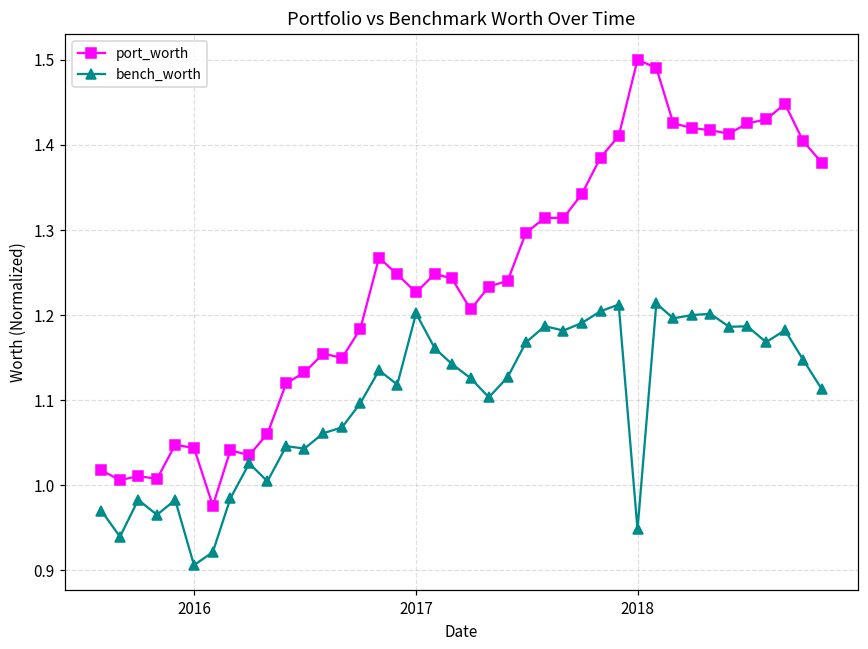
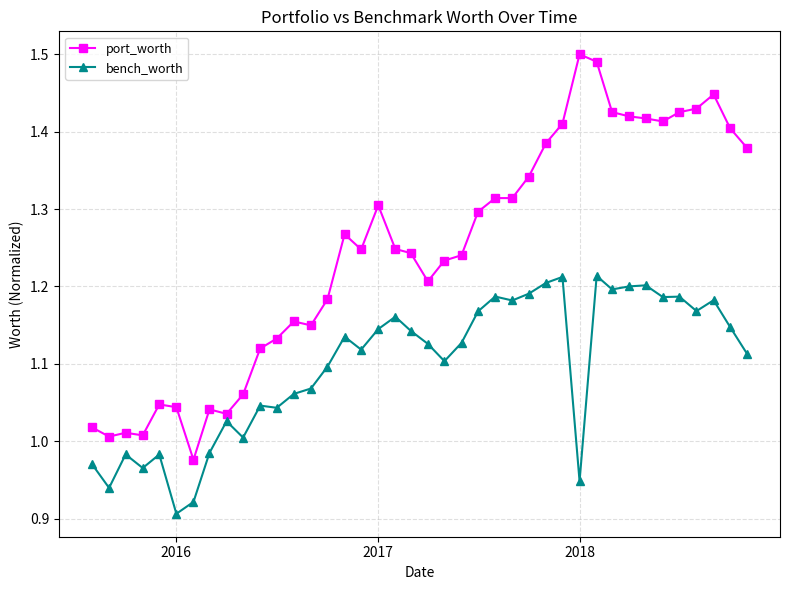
port_worth, 2017: 1.23 -> 1.30
bench_worth, 2017: 1.20 -> 1.14
